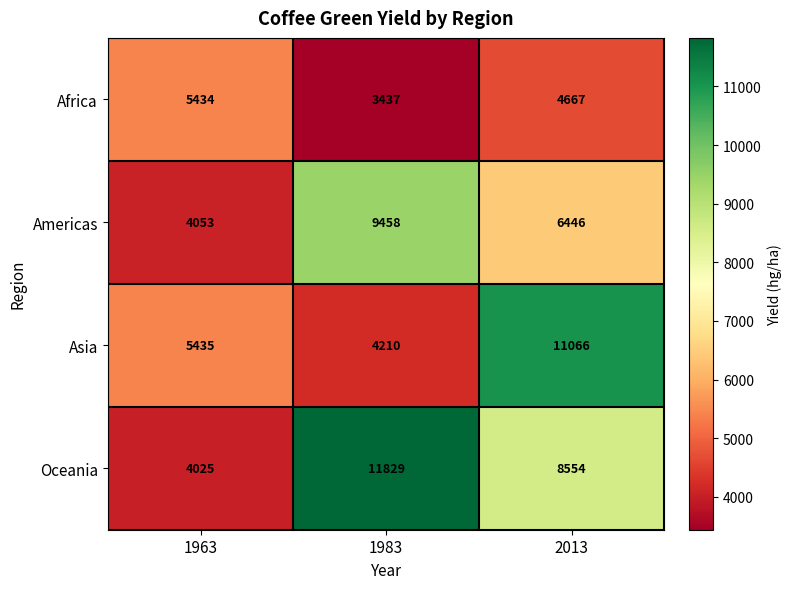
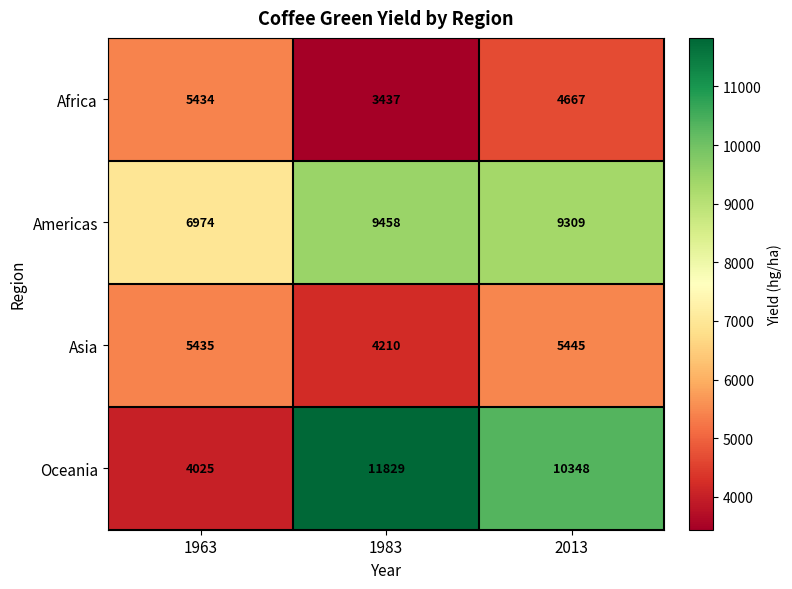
Americas, 1963: 4053 -> 6974
Americas, 2013: 6446 -> 9309
Asia, 2013: 11066 -> 5445
Oceania, 2013: 8554 -> 10348
